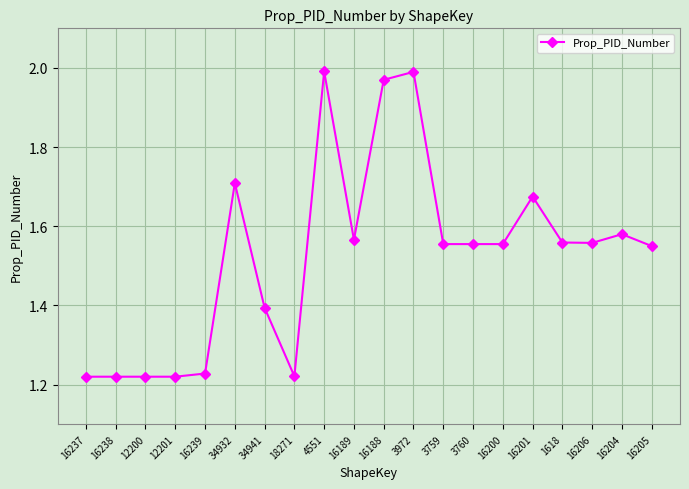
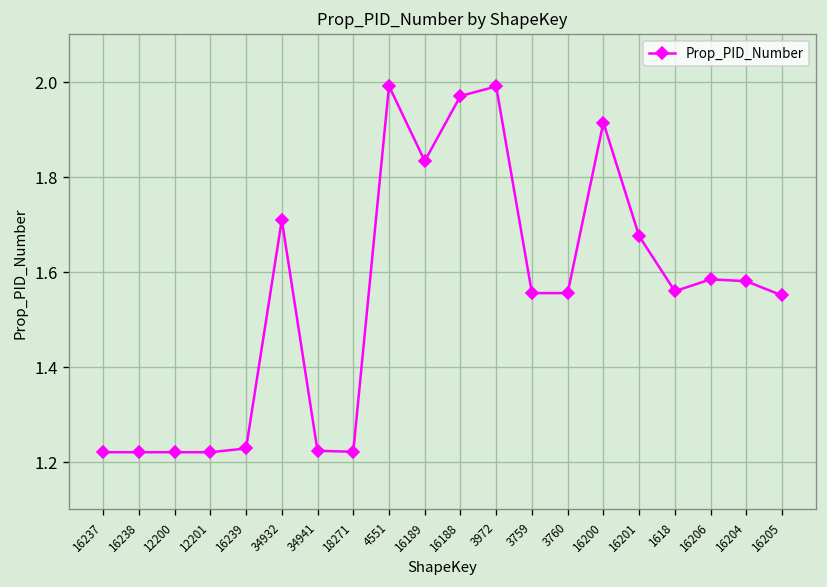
34941: 1.39 -> 1.22
16189: 1.57 -> 1.83
16200: 1.56 -> 1.91
16206: 1.56 -> 1.58
